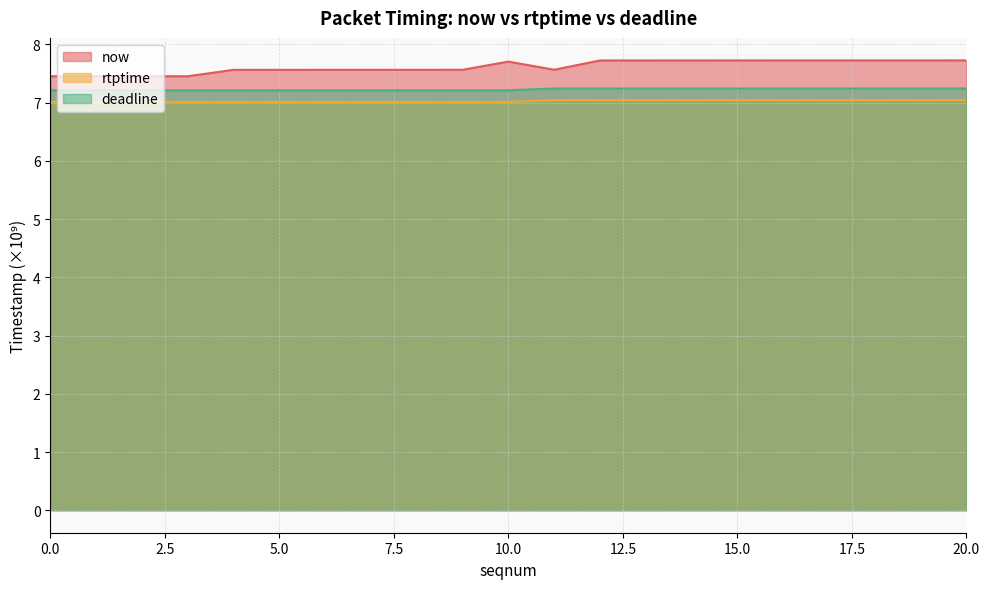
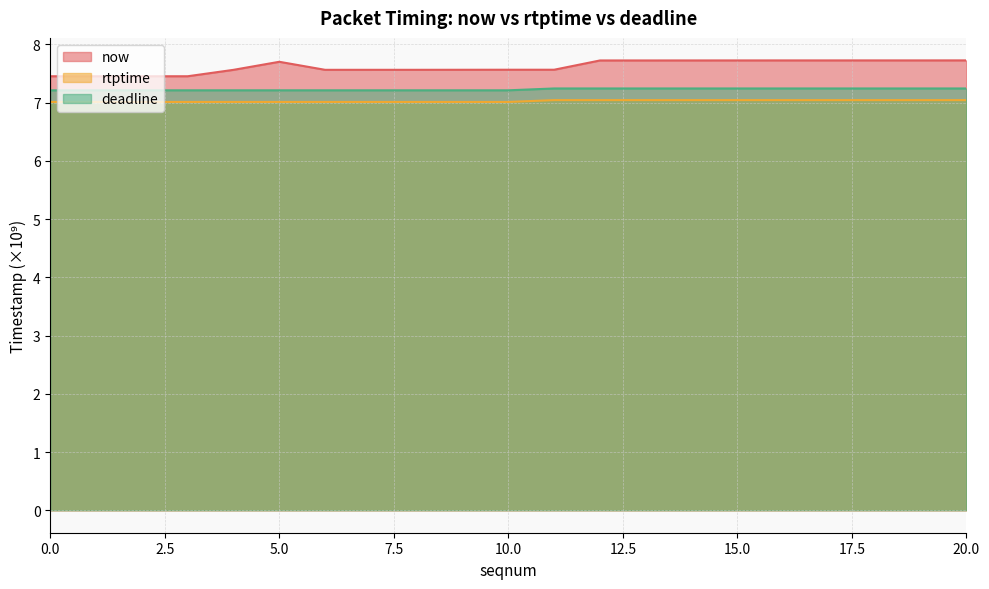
now, 5.0: 7.6 -> 7.7
now, 10.0: 7.7 -> 7.6
